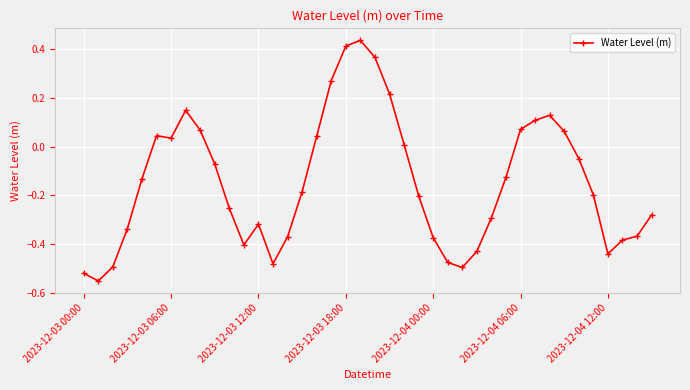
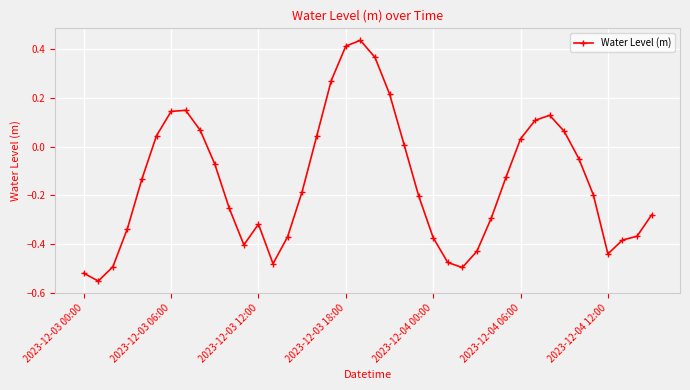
2023-12-03 06:00: 0.04 -> 0.14
2023-12-04 06:00: 0.07 -> 0.03
